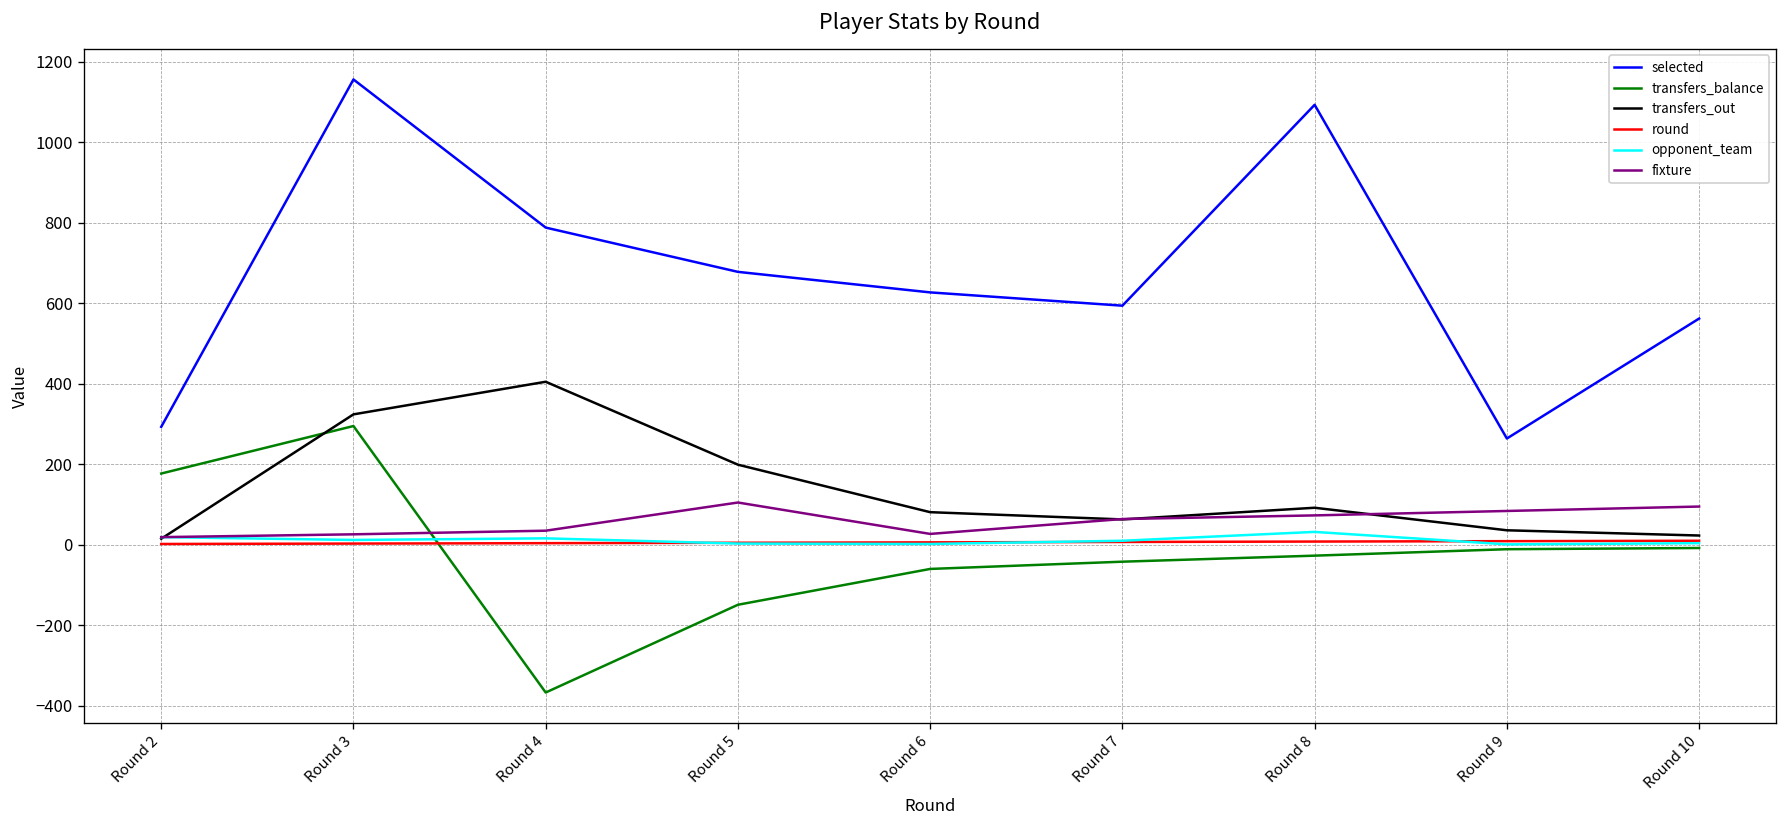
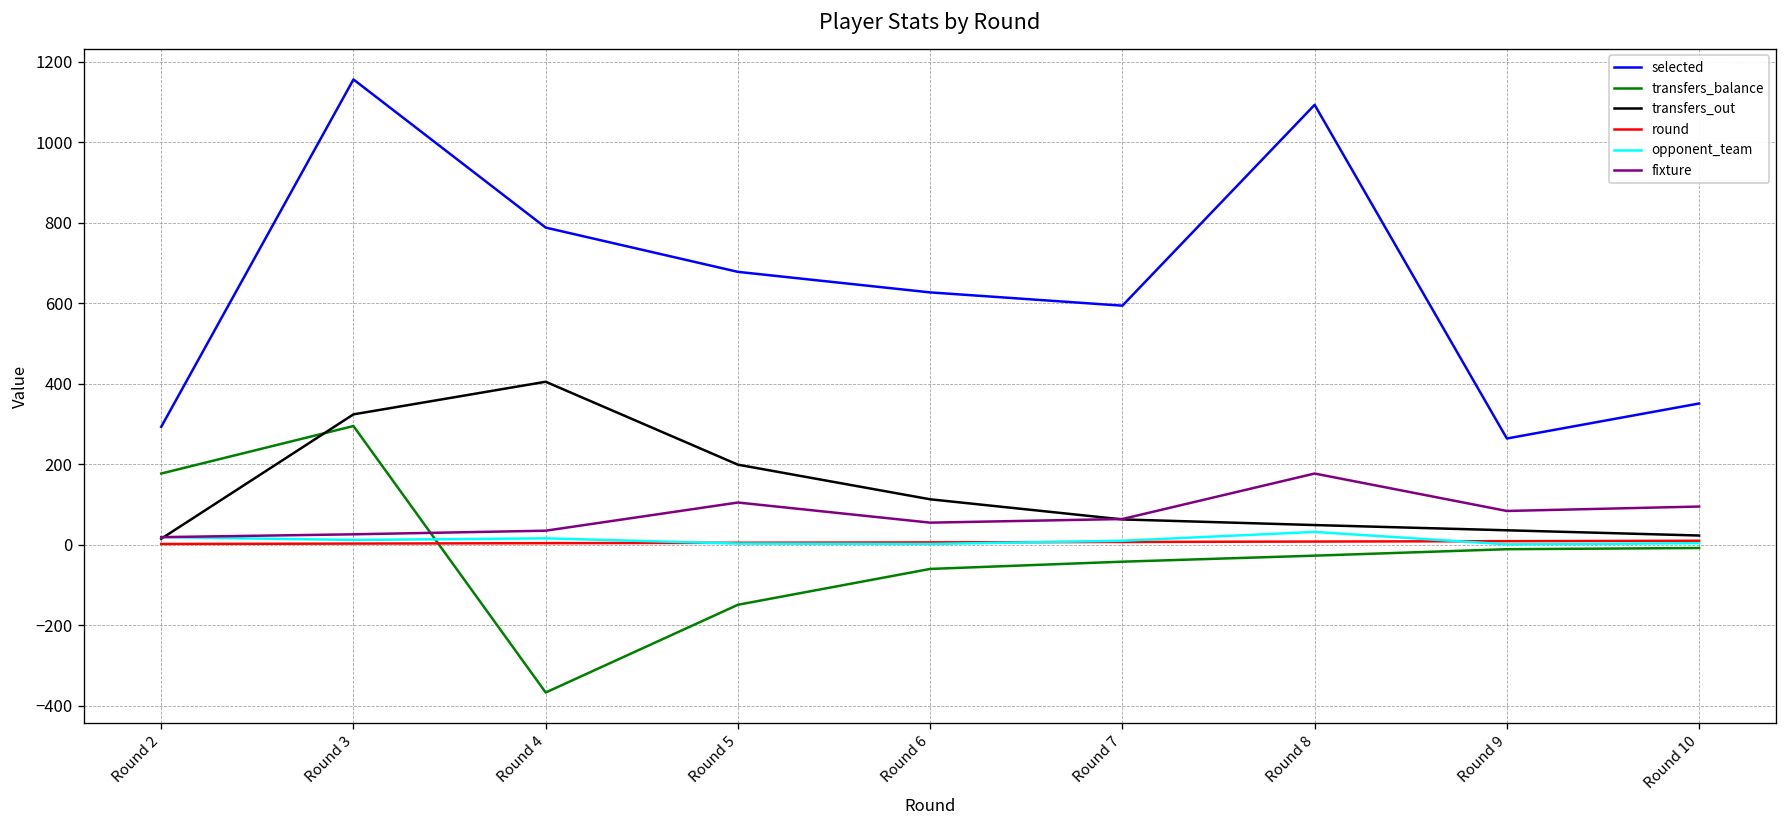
transfers_out, Round 6: 80 -> 110
fixture, Round 6: 30 -> 60
transfers_out, Round 8: 90 -> 50
fixture, Round 8: 70 -> 180
selected, Round 10: 560 -> 350
